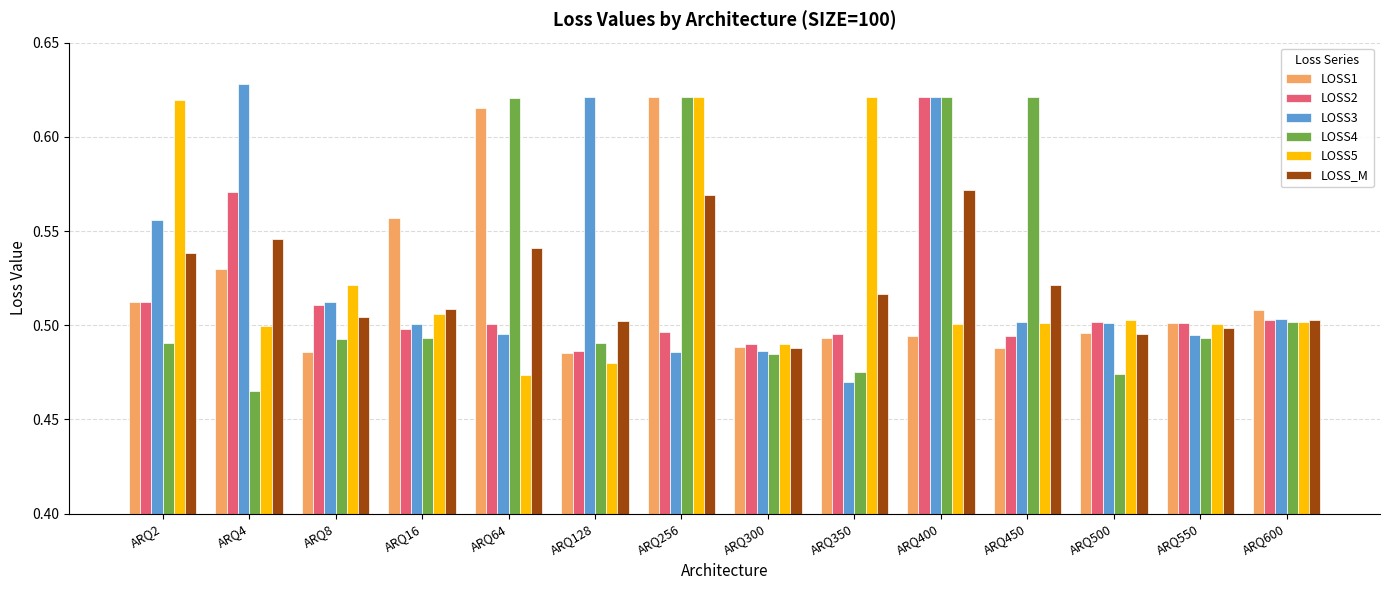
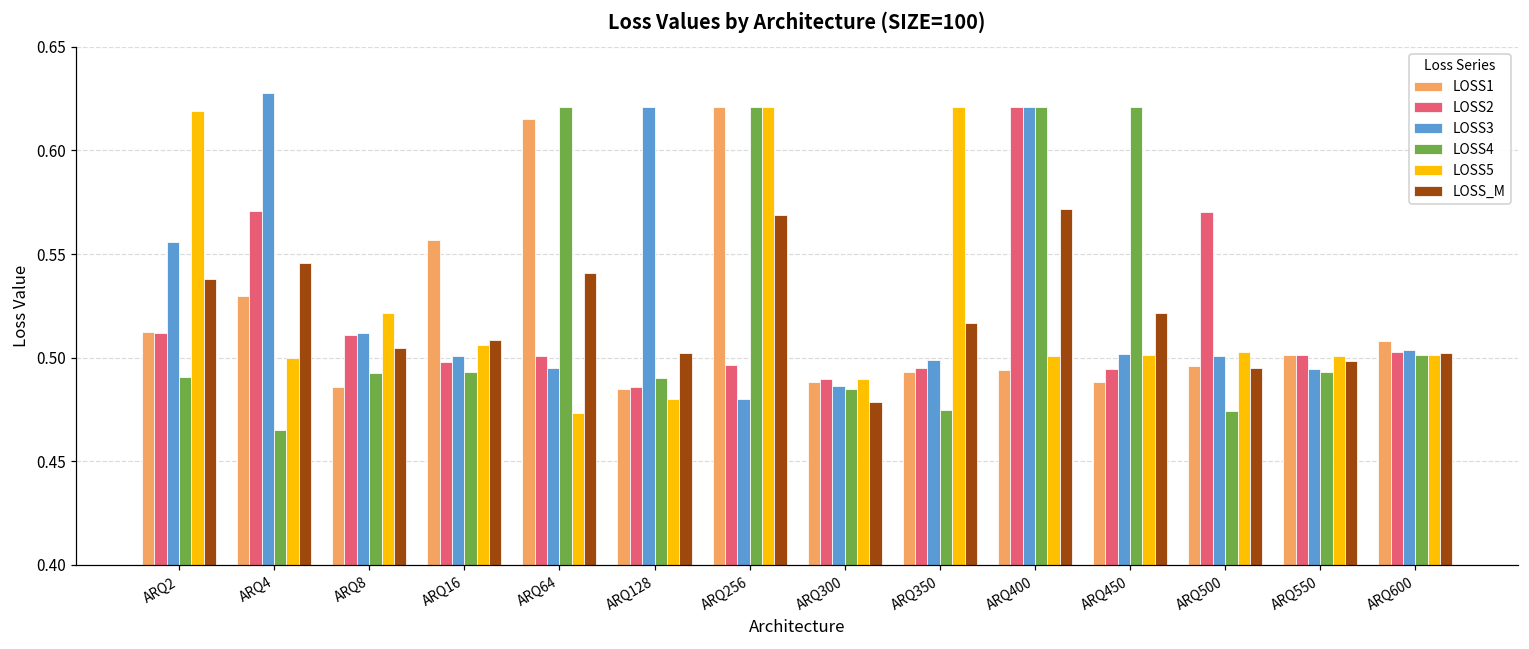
LOSS3, ARQ256: 0.486 -> 0.480
LOSS_M, ARQ300: 0.488 -> 0.479
LOSS3, ARQ350: 0.470 -> 0.499
LOSS2, ARQ500: 0.502 -> 0.570
